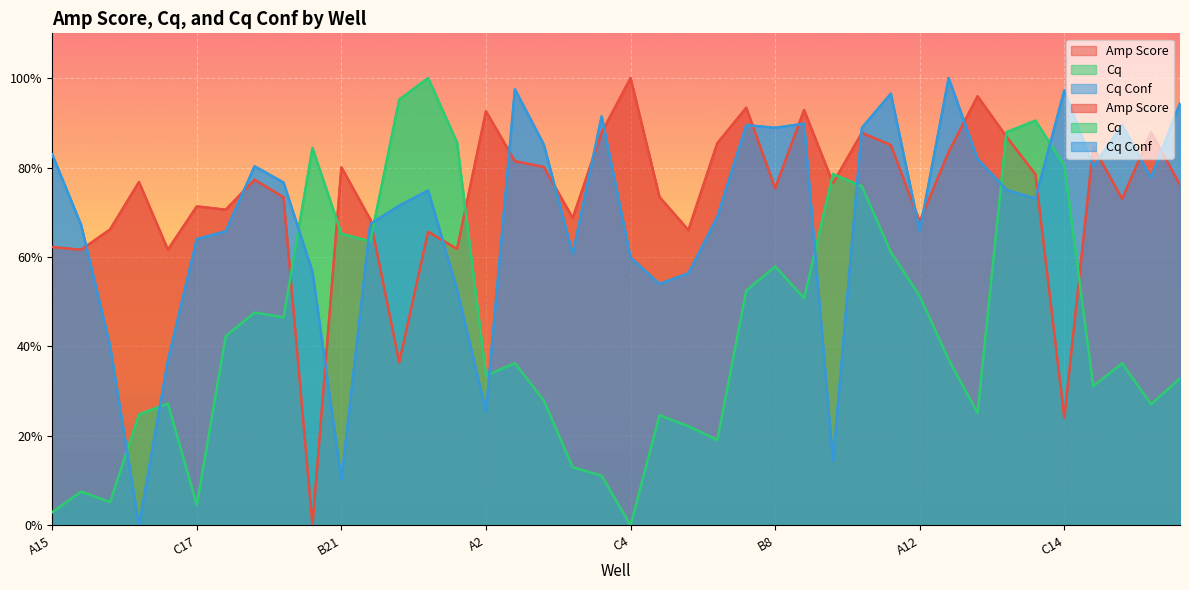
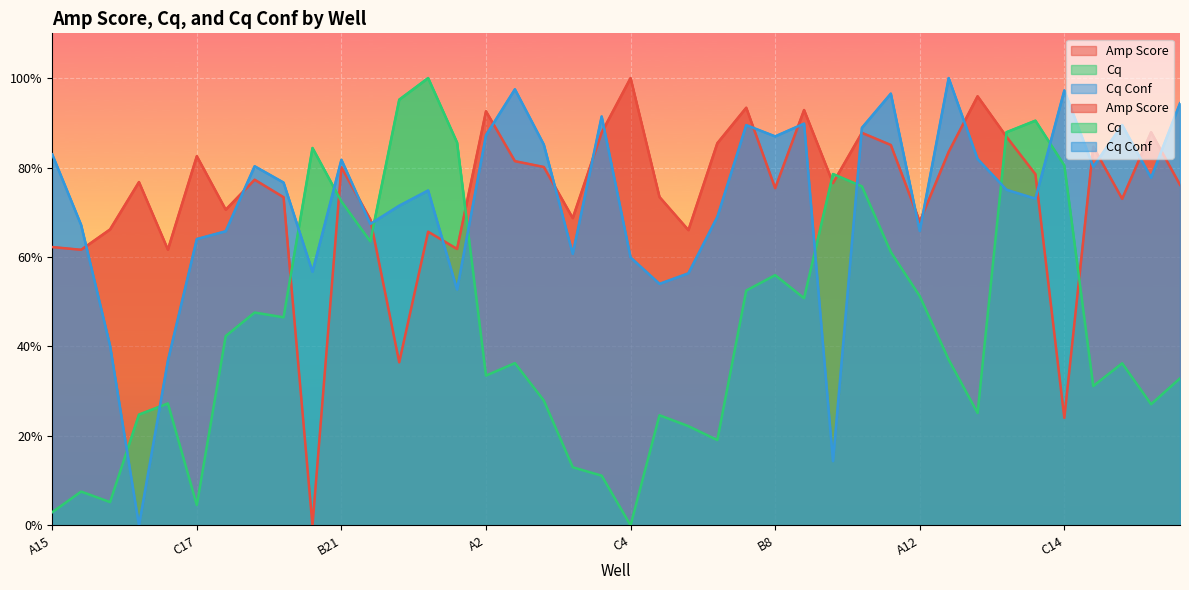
Amp Score, C17: 71% -> 83%
Cq, B21: 65% -> 72%
Cq Conf, B21: 10% -> 82%
Cq Conf, A2: 25% -> 87%
Cq, B8: 58% -> 56%
Cq Conf, B8: 89% -> 87%
